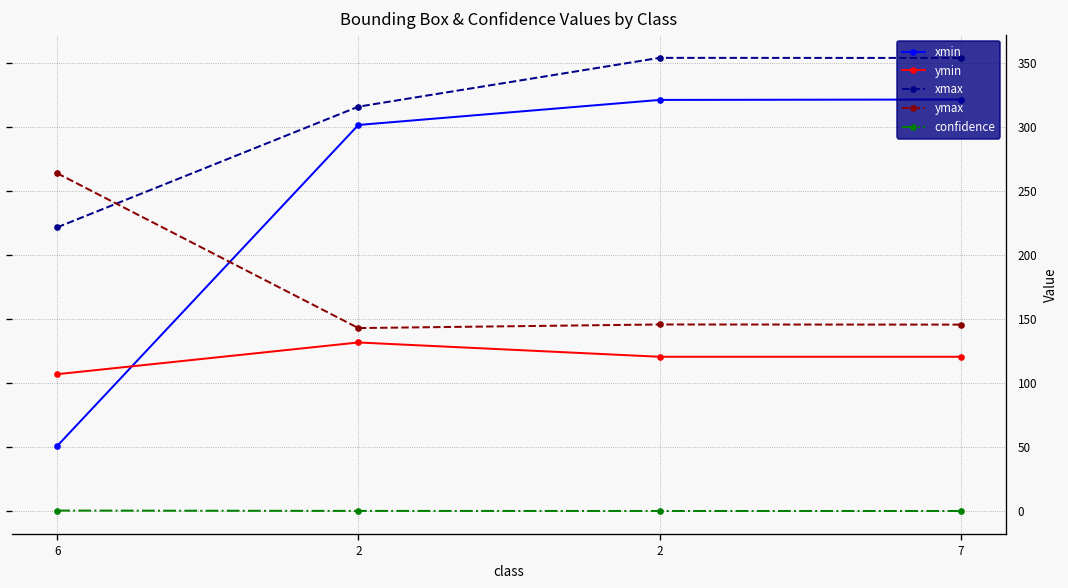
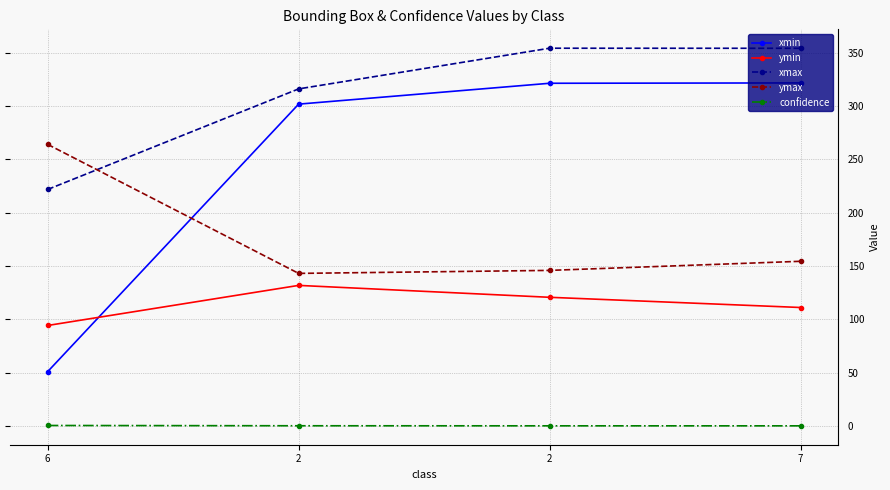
ymin, 6: 107 -> 94
ymin, 7: 121 -> 111
ymax, 7: 146 -> 154
